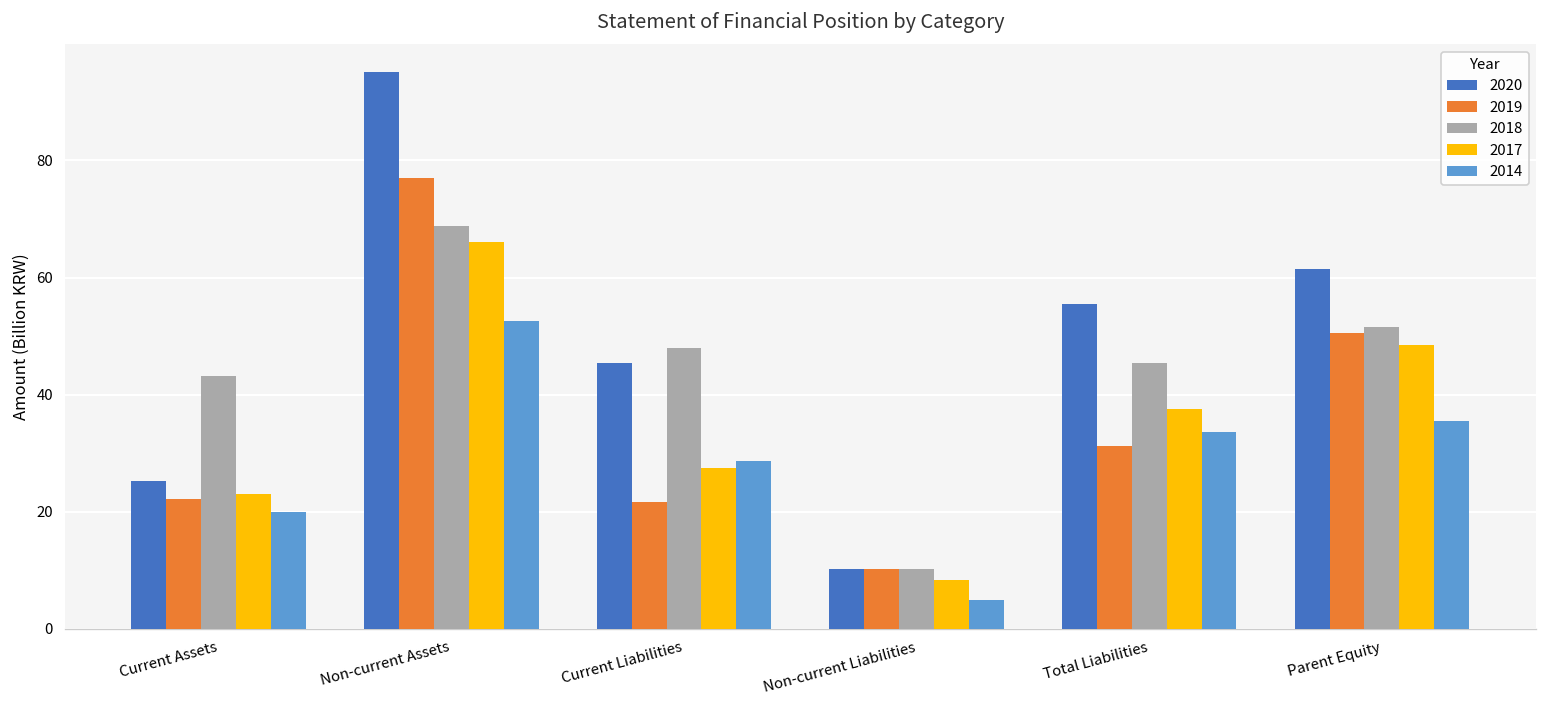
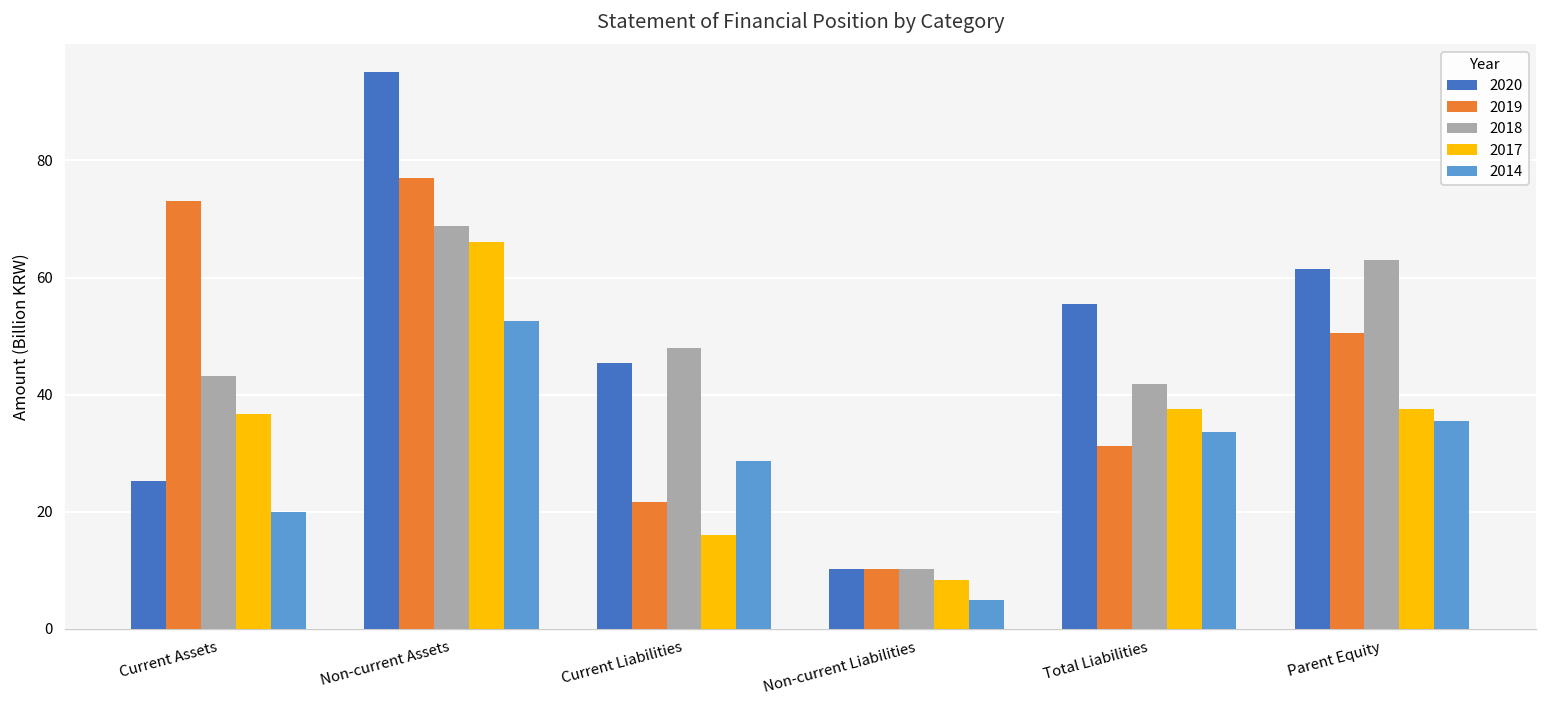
2019, Current Assets: 22 -> 73
2017, Current Assets: 23 -> 37
2017, Current Liabilities: 28 -> 16
2018, Total Liabilities: 45 -> 42
2018, Parent Equity: 52 -> 63
2017, Parent Equity: 49 -> 38
